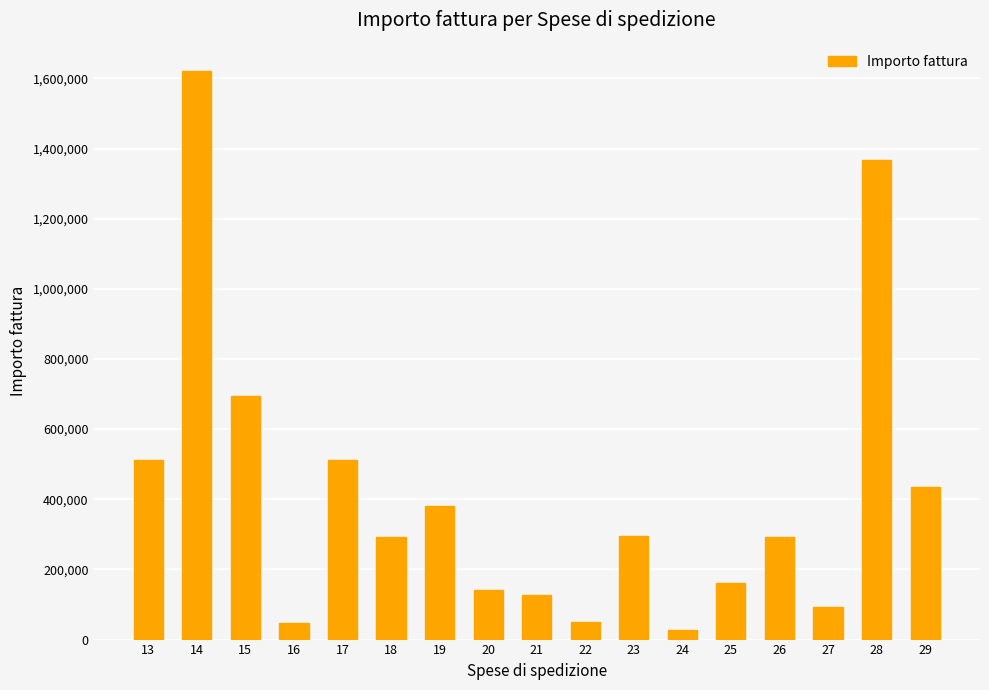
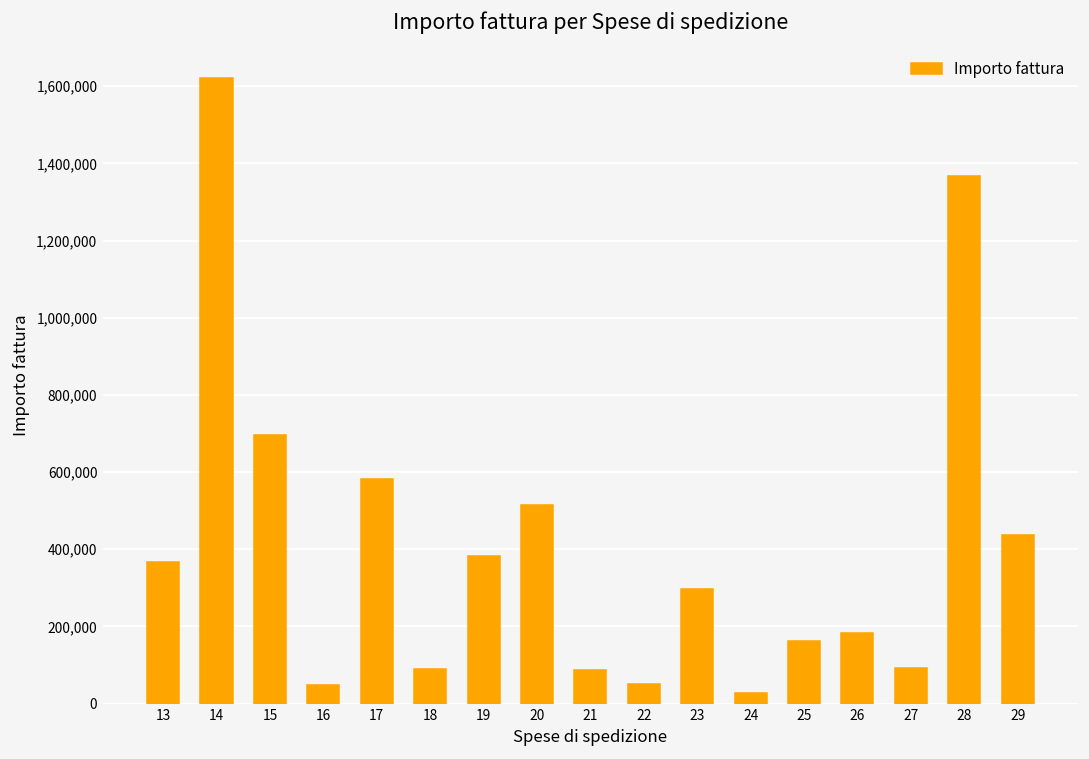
13: 510,000 -> 370,000
17: 510,000 -> 580,000
18: 290,000 -> 90,000
20: 140,000 -> 510,000
21: 130,000 -> 90,000
26: 290,000 -> 180,000
